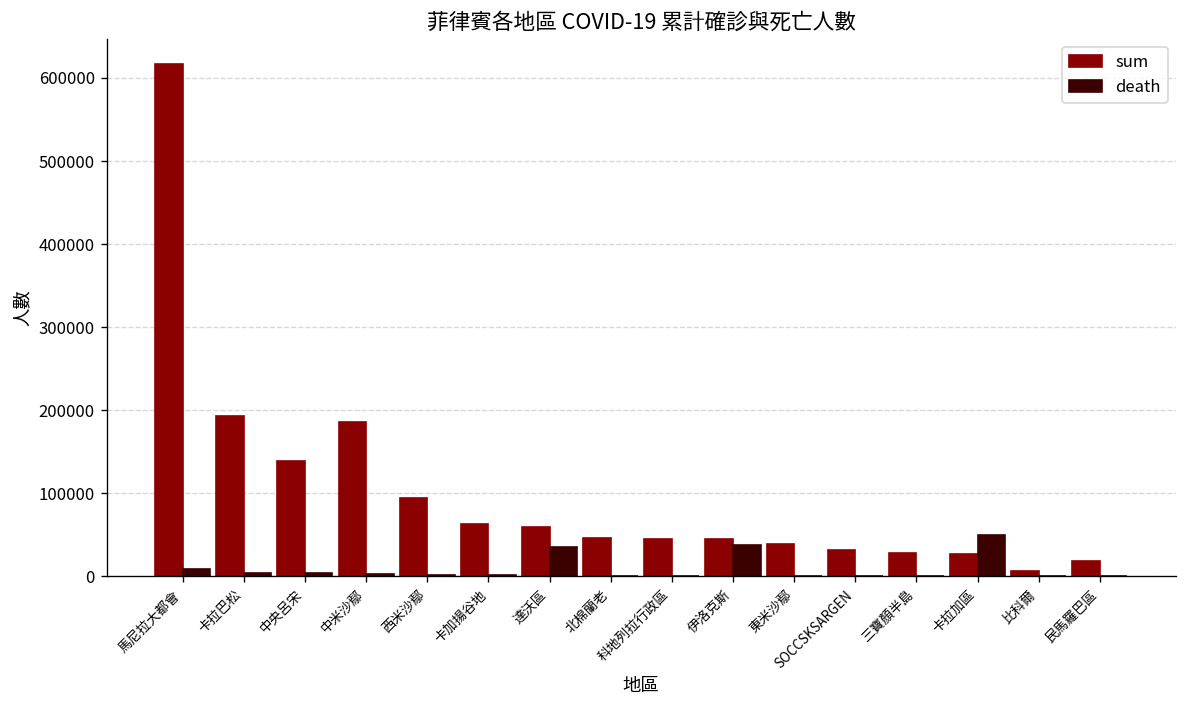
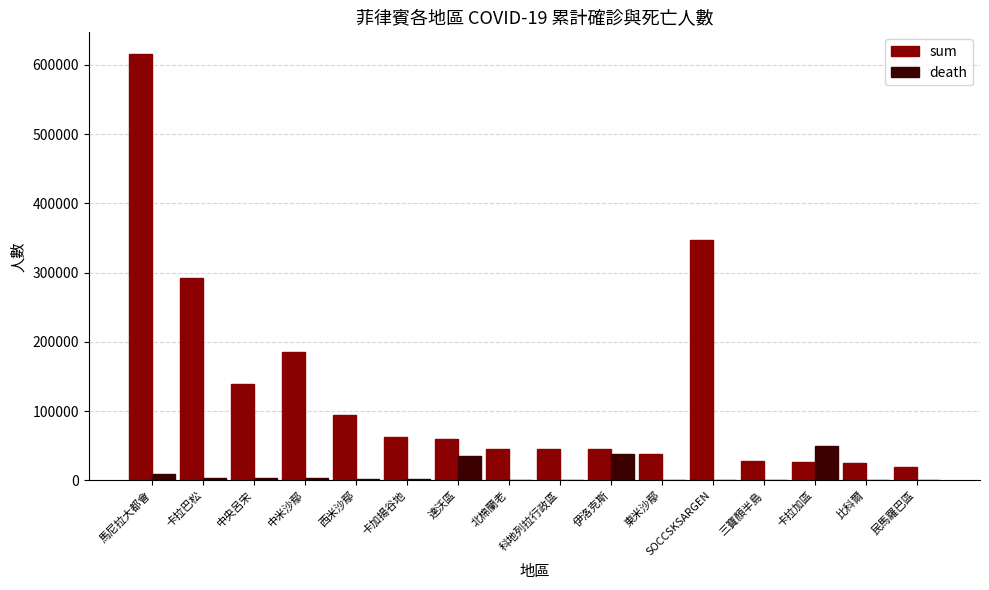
sum, 卡拉巴松: 190000 -> 290000
sum, SOCCSKSARGEN: 30000 -> 350000
sum, 比科爾: 10000 -> 30000
